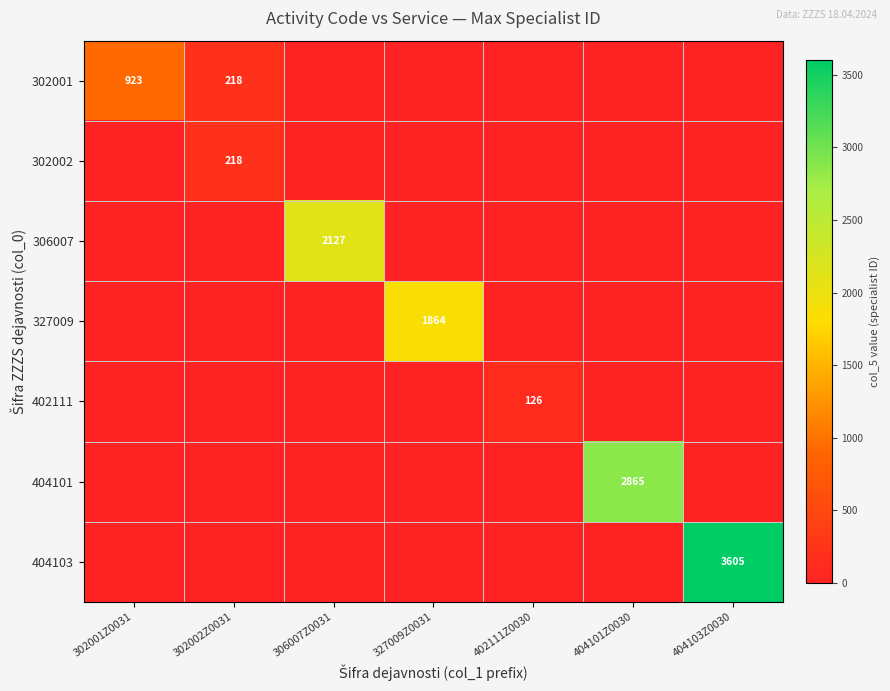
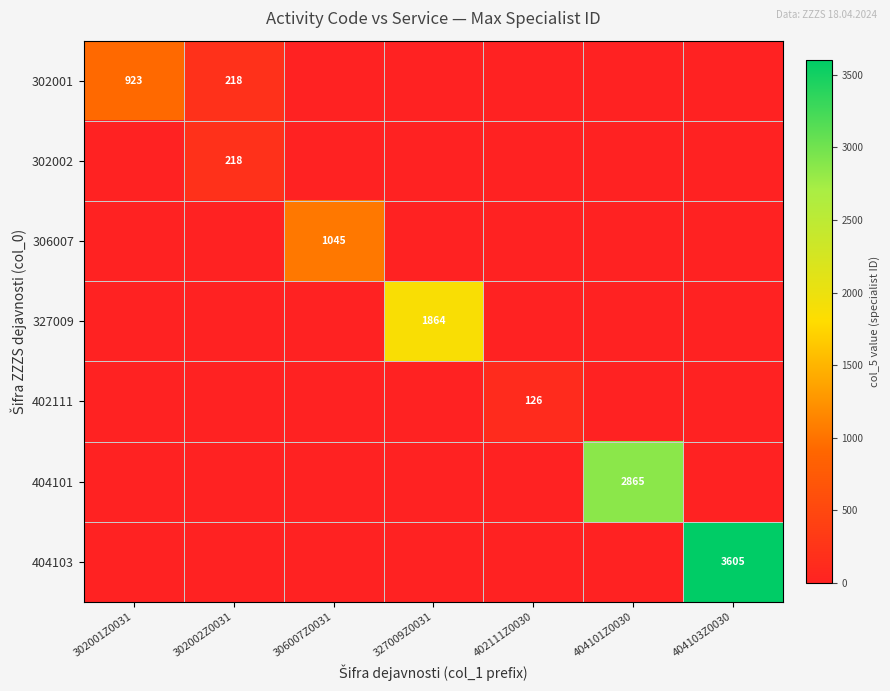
306007, 306007Z0031: 2127 -> 1045
